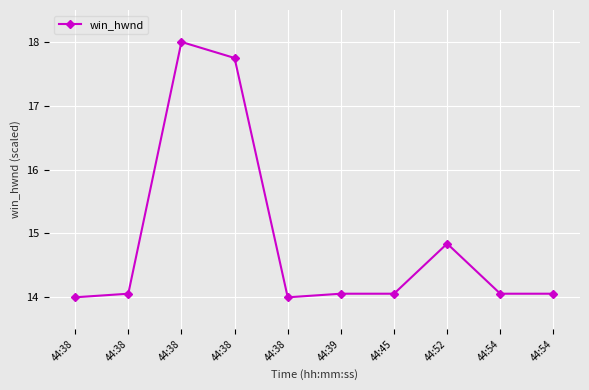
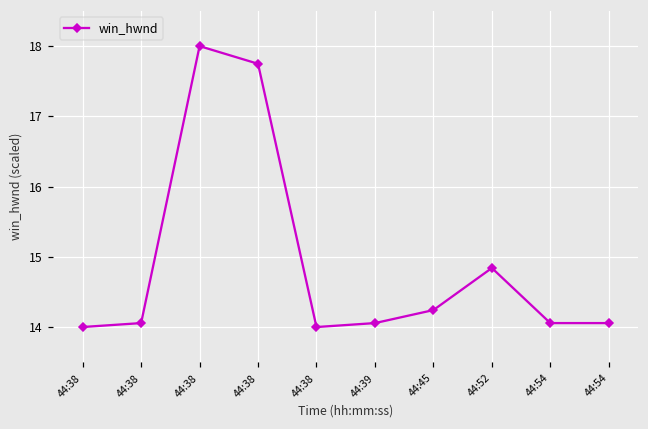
44:45: 14.1 -> 14.2
